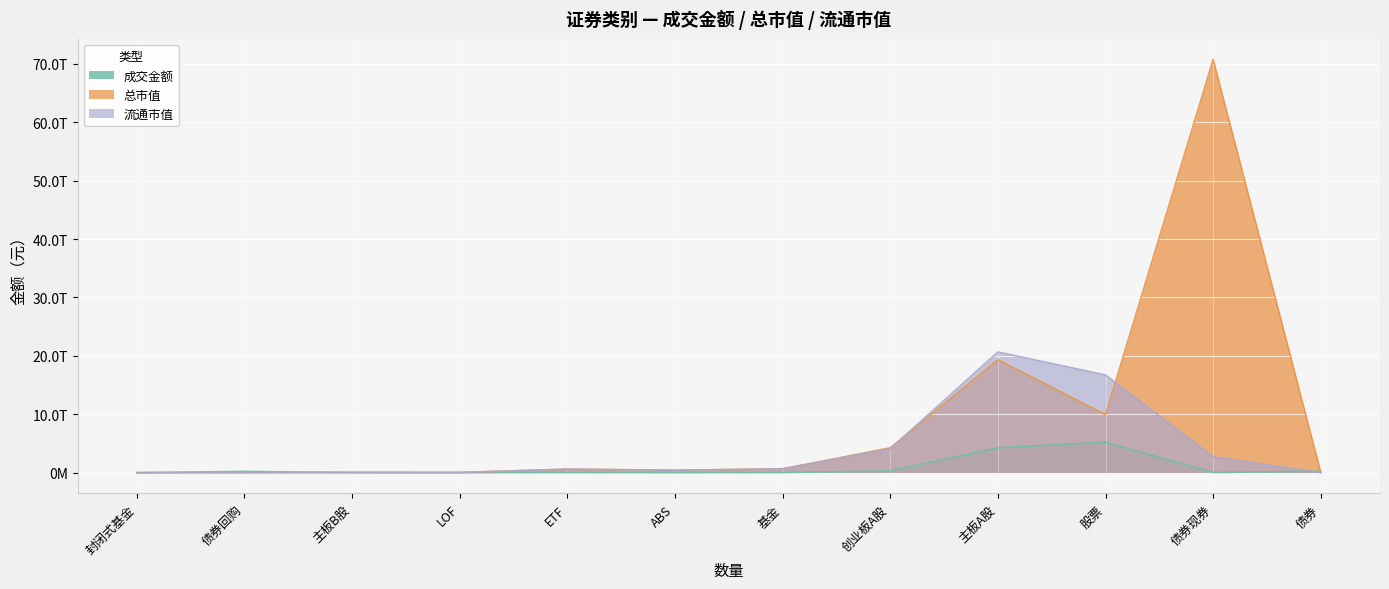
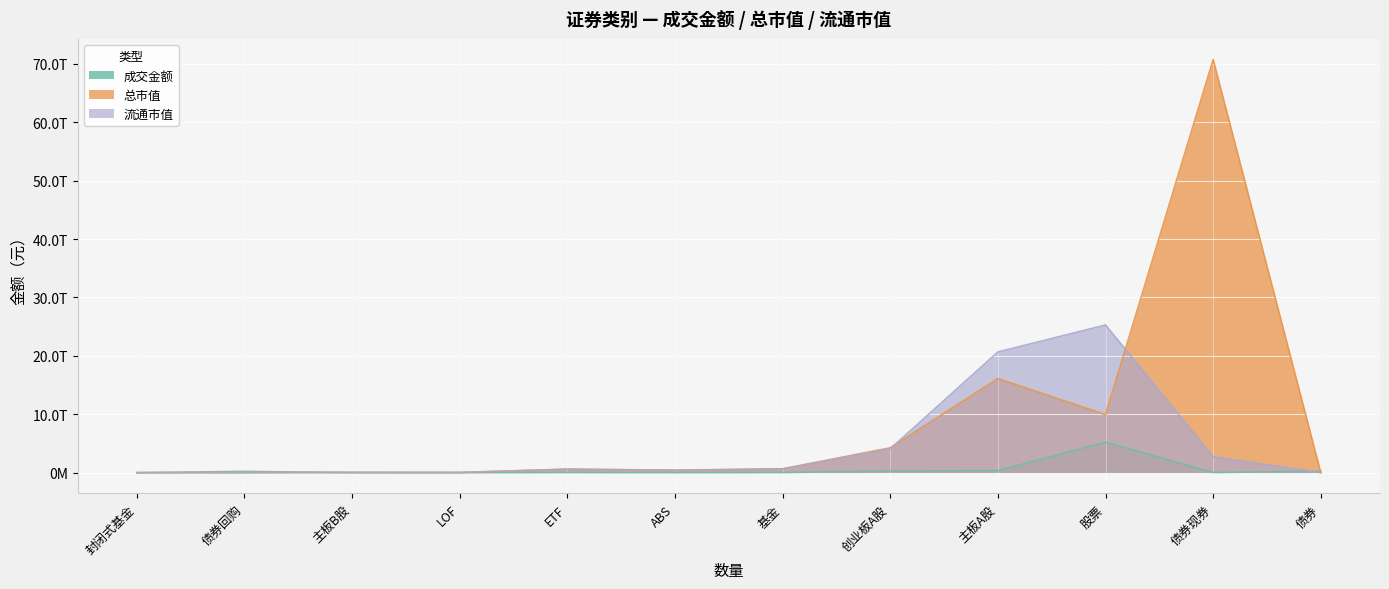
成交金额, 主板A股: 4T -> 0T
总市值, 主板A股: 19T -> 16T
流通市值, 股票: 17T -> 25T
